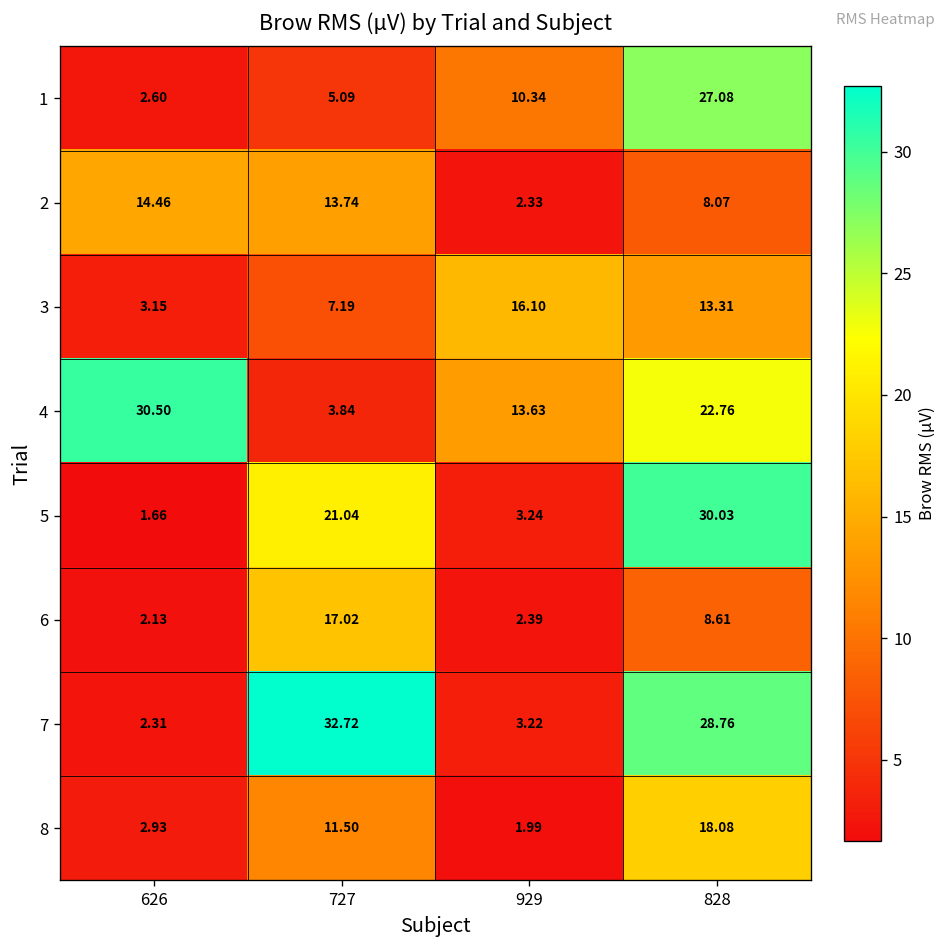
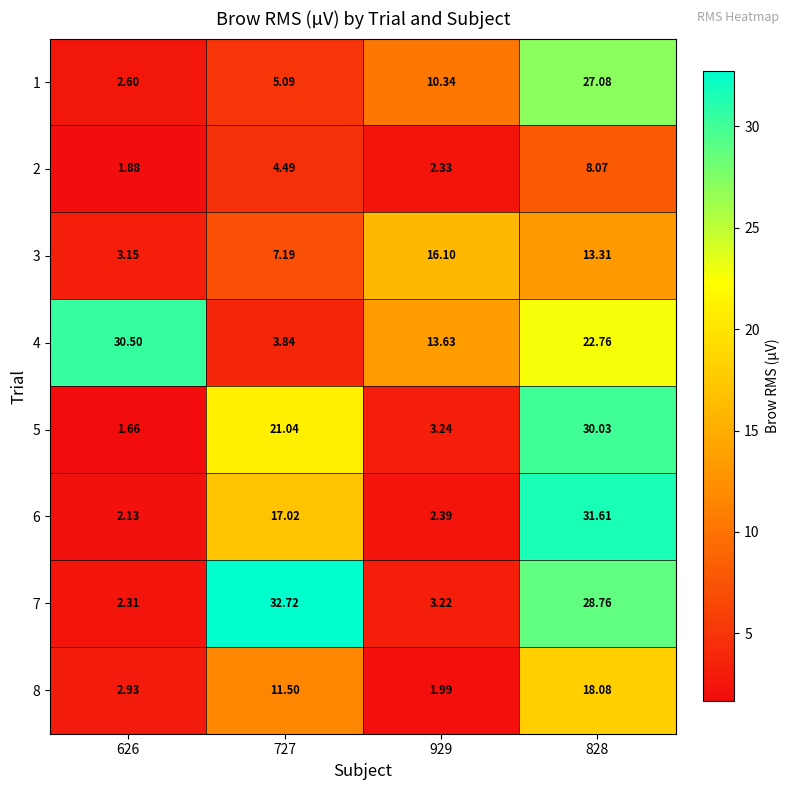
2, 626: 14.46 -> 1.88
2, 727: 13.74 -> 4.49
6, 828: 8.61 -> 31.61
